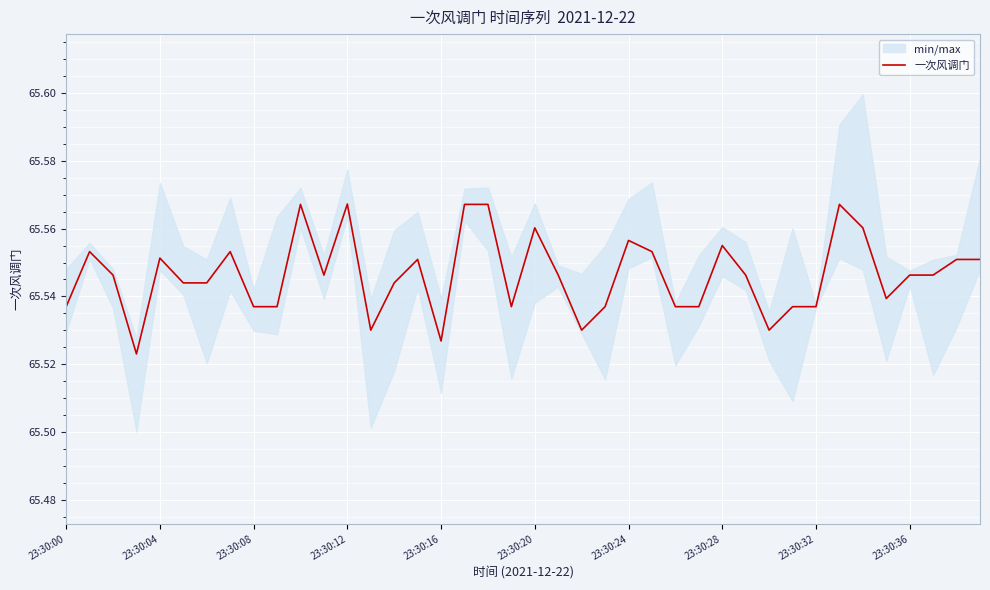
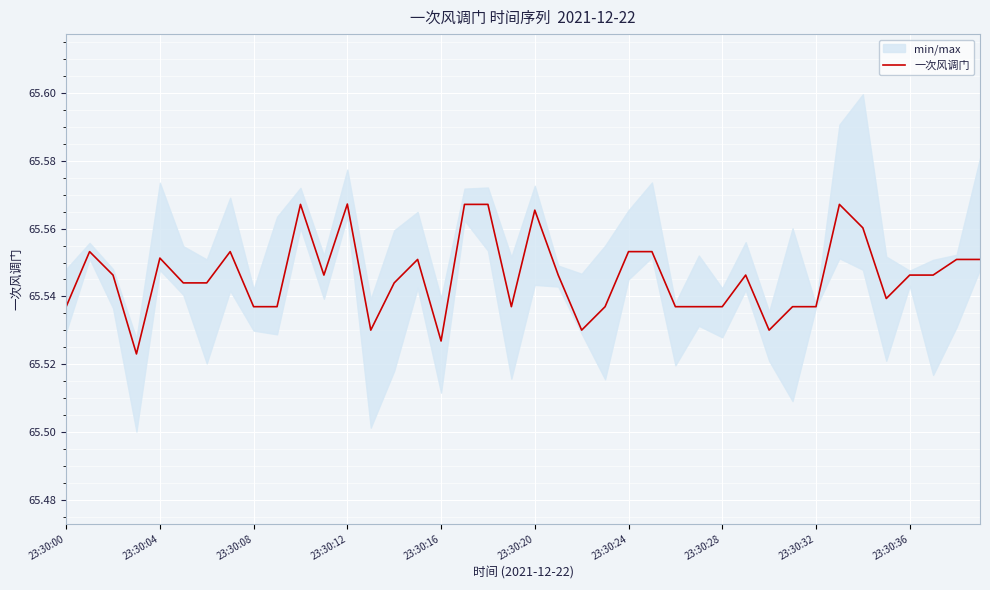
一次风调门, 23:30:20: 65.560 -> 65.565
一次风调门, 23:30:24: 65.557 -> 65.553
一次风调门, 23:30:28: 65.555 -> 65.537
